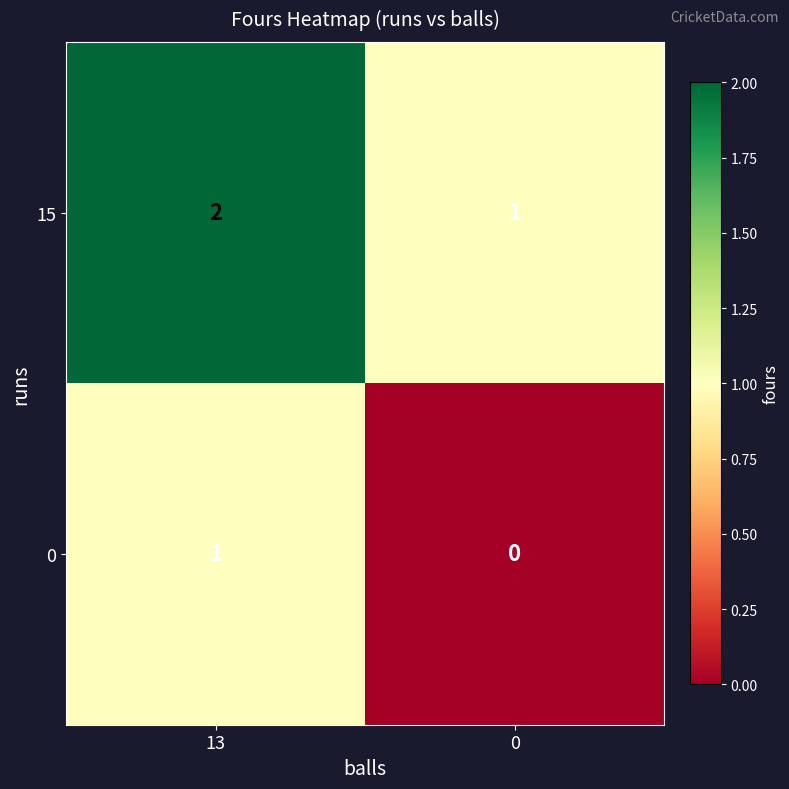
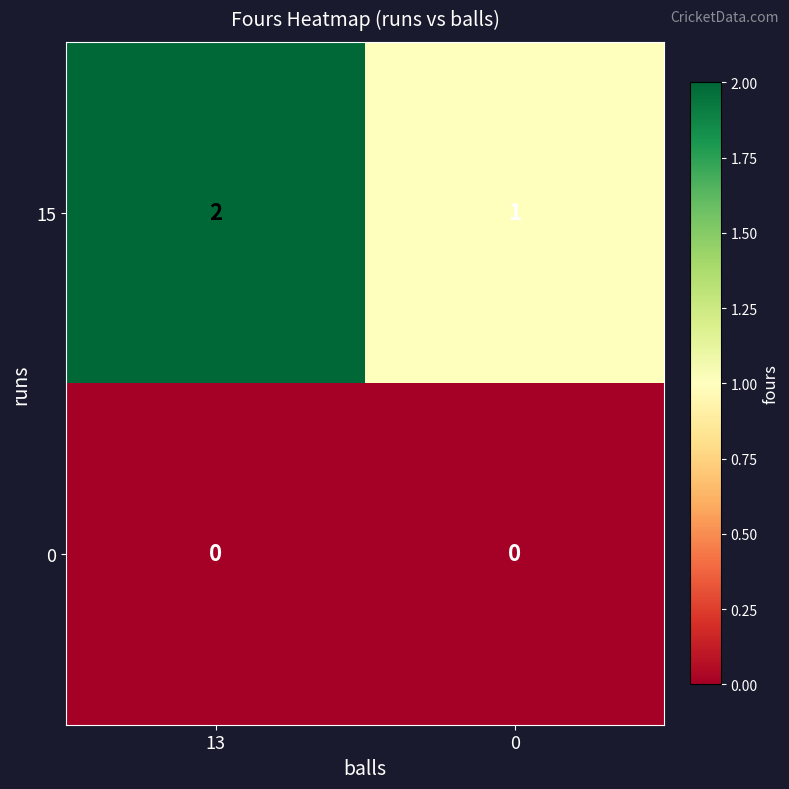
0, 13: 1 -> 0
